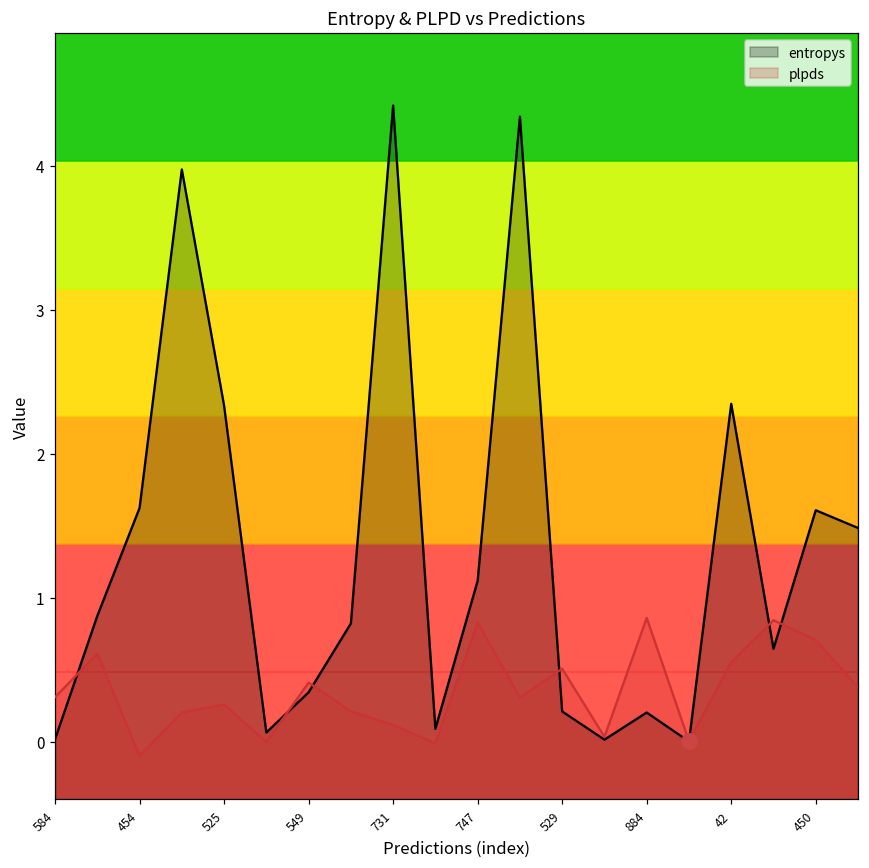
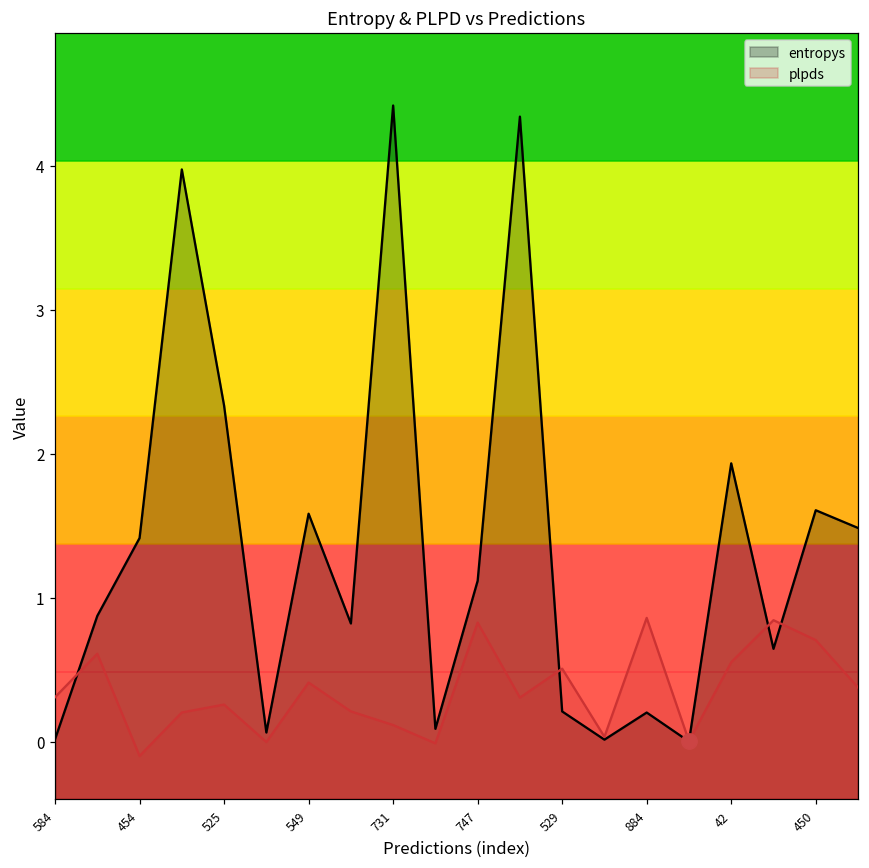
entropys, 454: 1.62 -> 1.41
entropys, 549: 0.34 -> 1.58
entropys, 42: 2.35 -> 1.93
